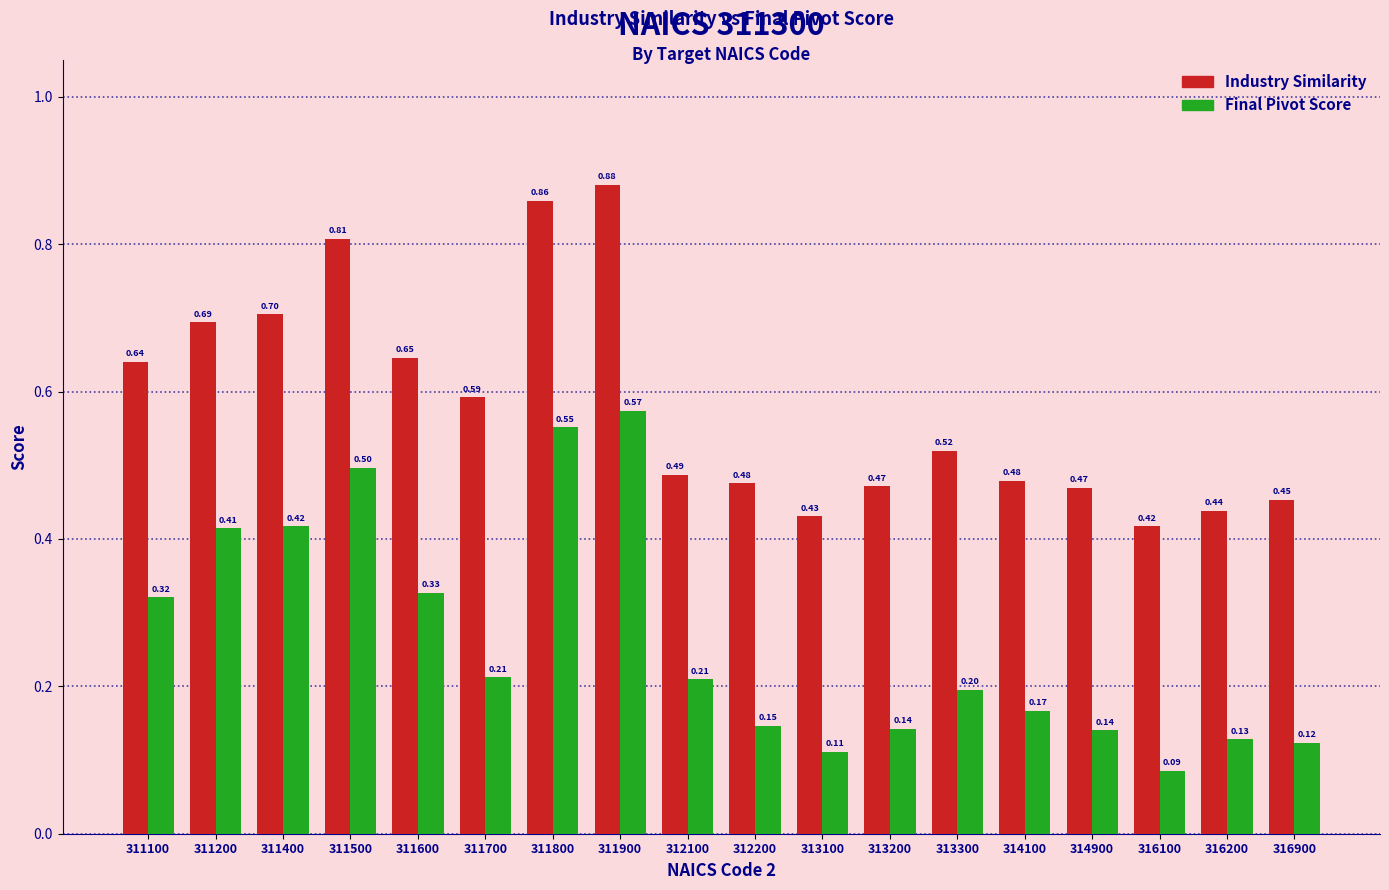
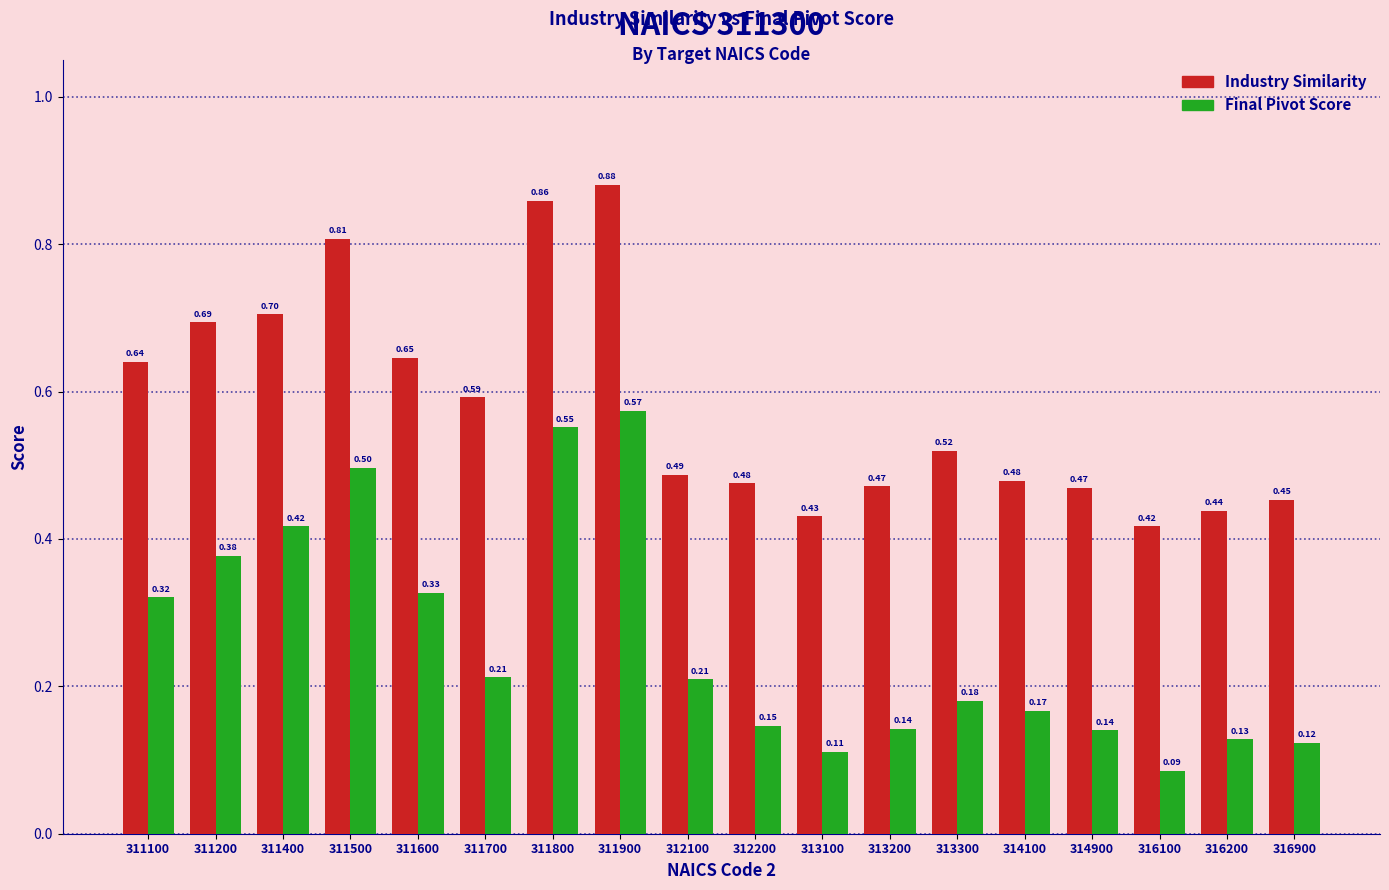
Final Pivot Score, 311200: 0.41 -> 0.38
Final Pivot Score, 313300: 0.20 -> 0.18
